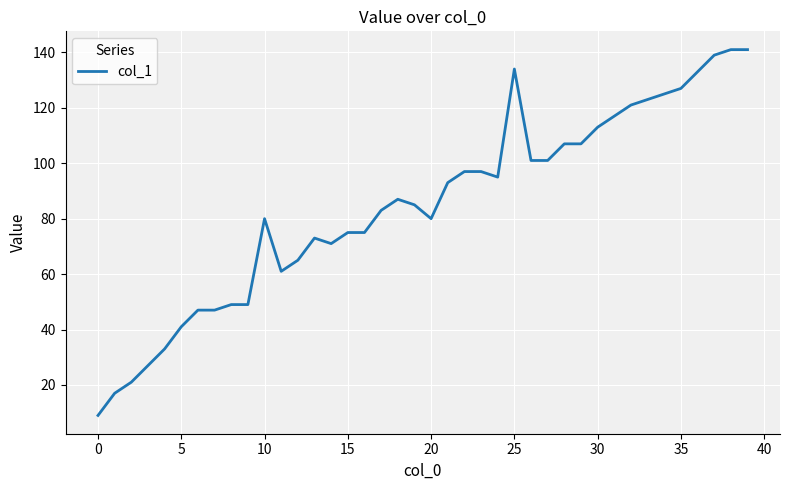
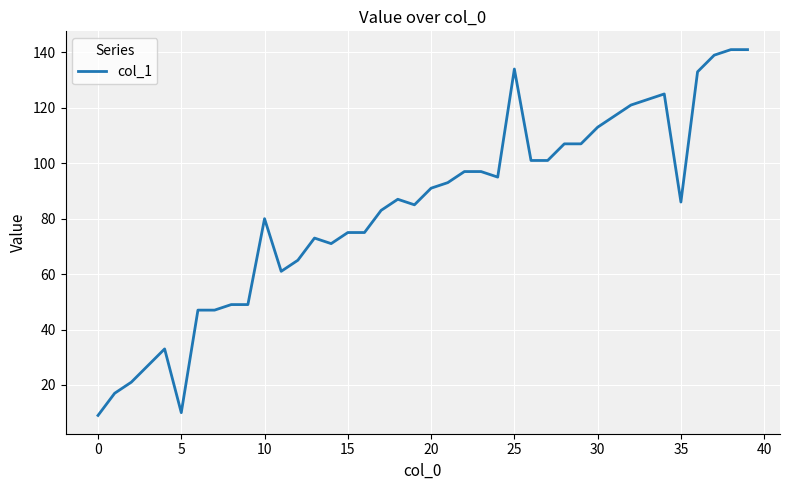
5: 41 -> 10
20: 80 -> 91
35: 127 -> 86
